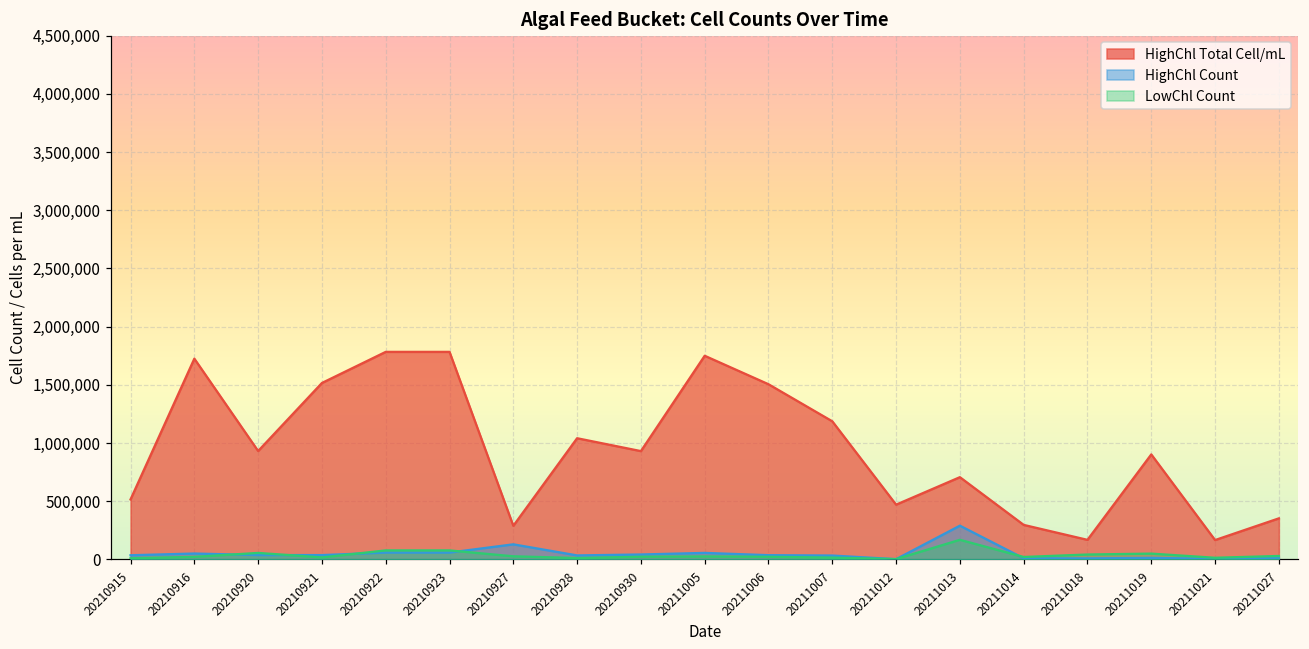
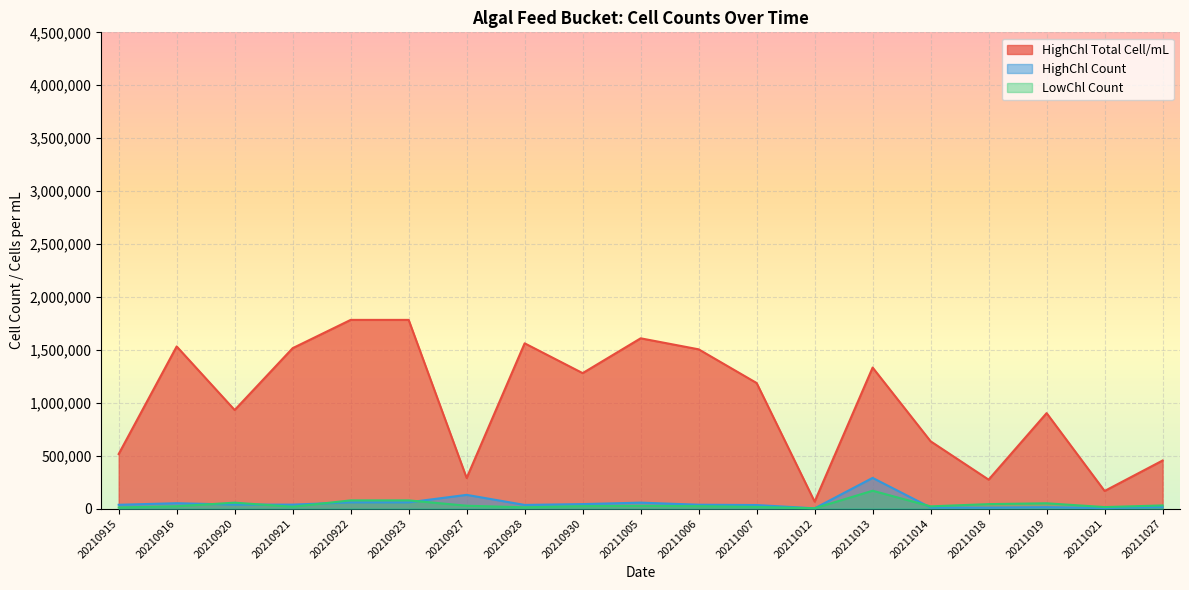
HighChl Total Cell/mL, 20210916: 1,720,000 -> 1,530,000
HighChl Total Cell/mL, 20210928: 1,040,000 -> 1,560,000
HighChl Total Cell/mL, 20210930: 930,000 -> 1,280,000
HighChl Total Cell/mL, 20211005: 1,750,000 -> 1,610,000
HighChl Total Cell/mL, 20211012: 470,000 -> 70,000
HighChl Total Cell/mL, 20211013: 710,000 -> 1,330,000
HighChl Total Cell/mL, 20211014: 300,000 -> 640,000
HighChl Total Cell/mL, 20211018: 170,000 -> 270,000
HighChl Total Cell/mL, 20211027: 350,000 -> 450,000
